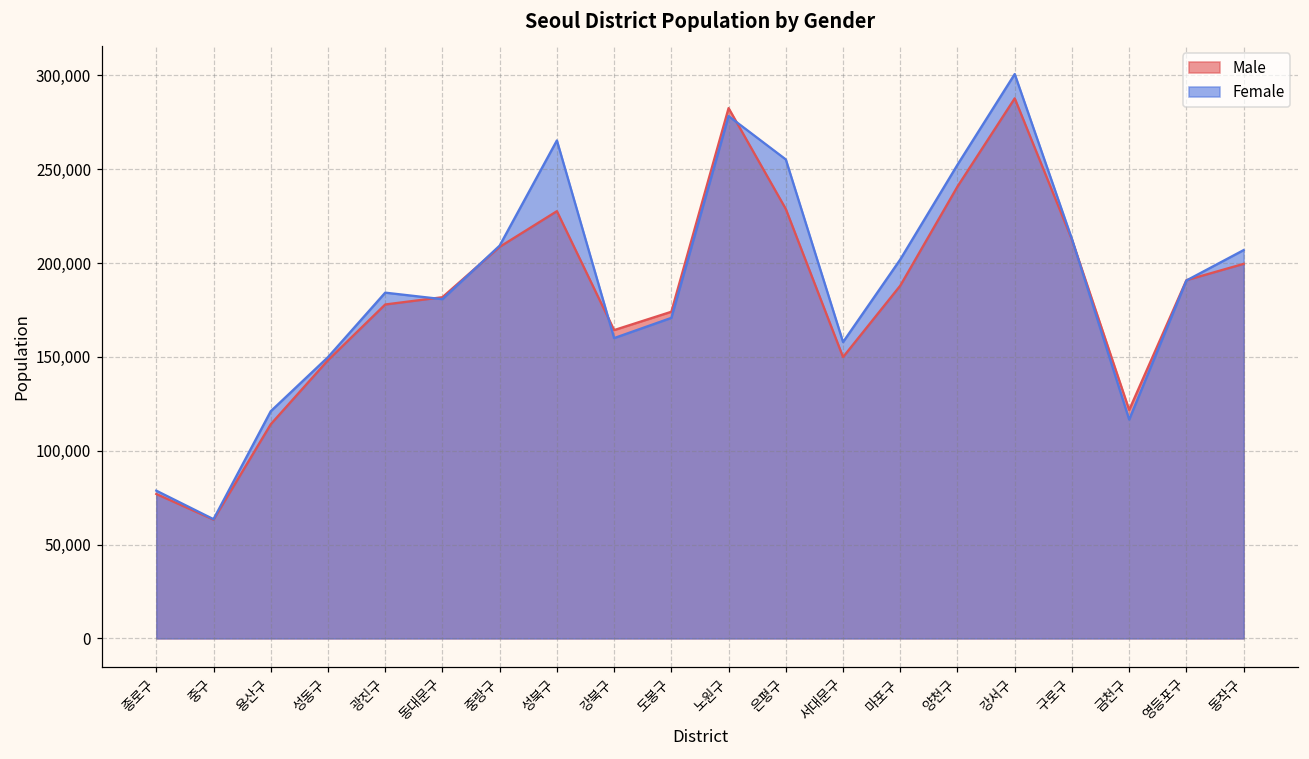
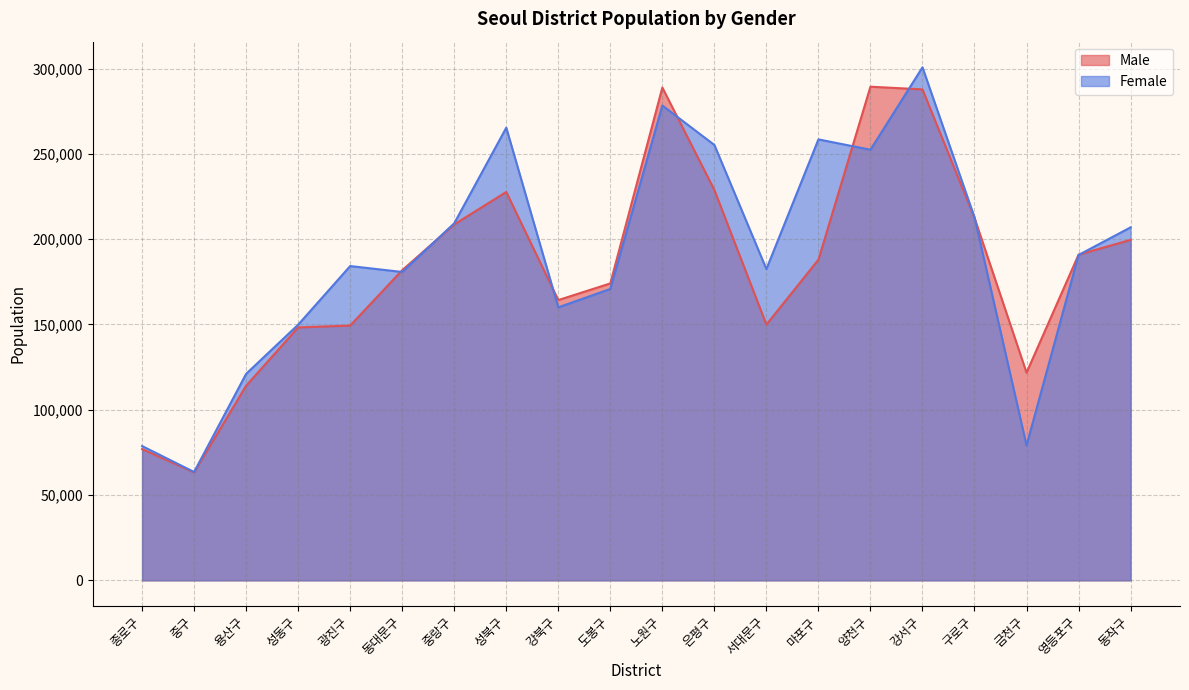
Male, 광진구: 178,000 -> 149,000
Male, 노원구: 283,000 -> 289,000
Female, 서대문구: 158,000 -> 182,000
Female, 마포구: 202,000 -> 258,000
Male, 양천구: 241,000 -> 289,000
Female, 금천구: 117,000 -> 79,000
